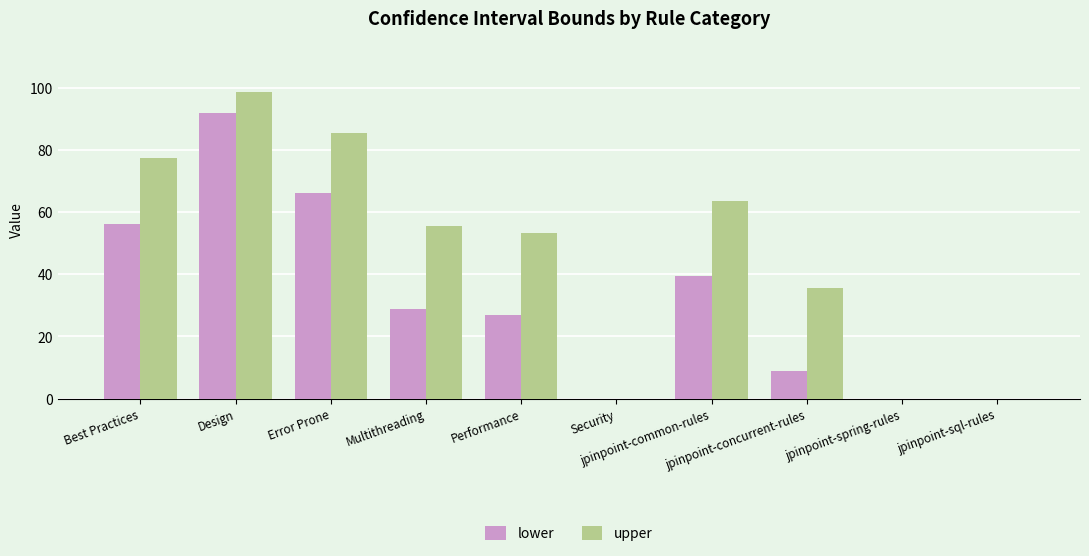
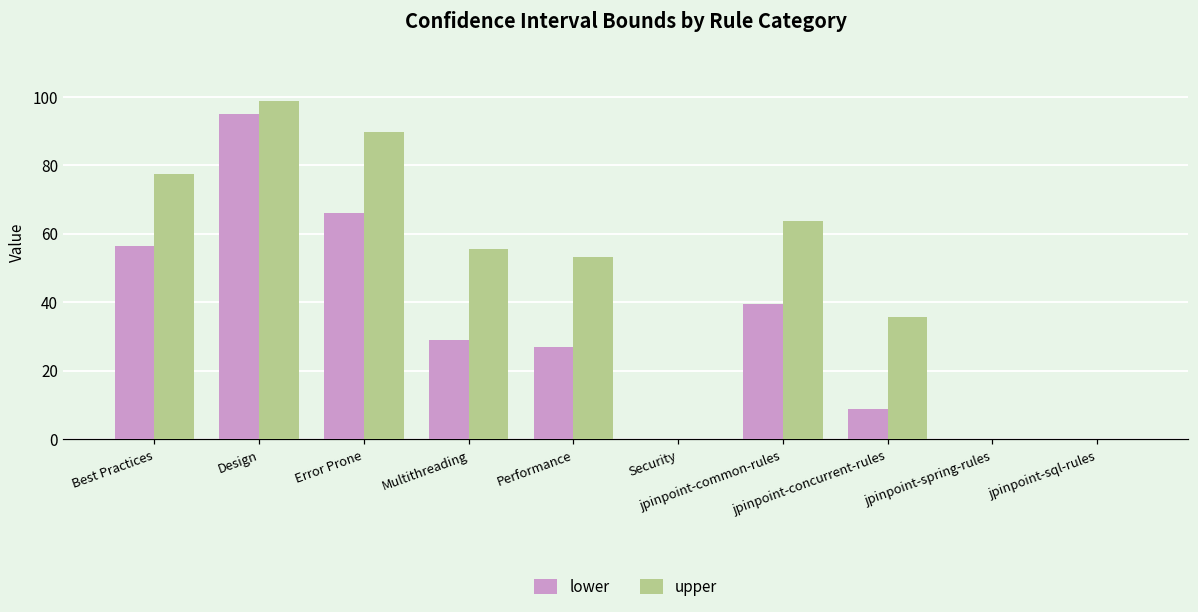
lower, Design: 92 -> 95
upper, Error Prone: 85 -> 90
